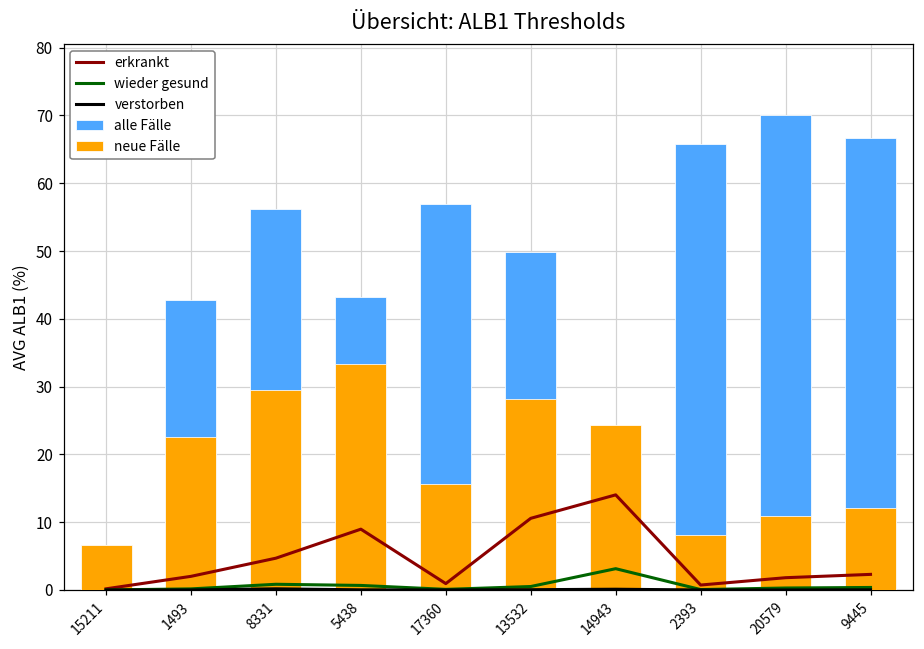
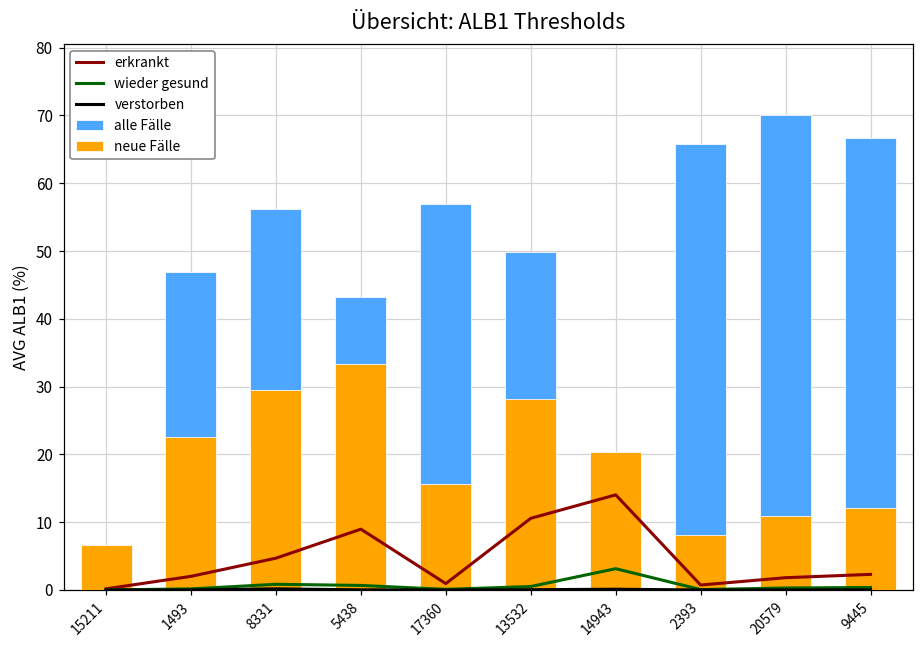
alle Fälle, 1493: 43 -> 47
neue Fälle, 14943: 24 -> 20
